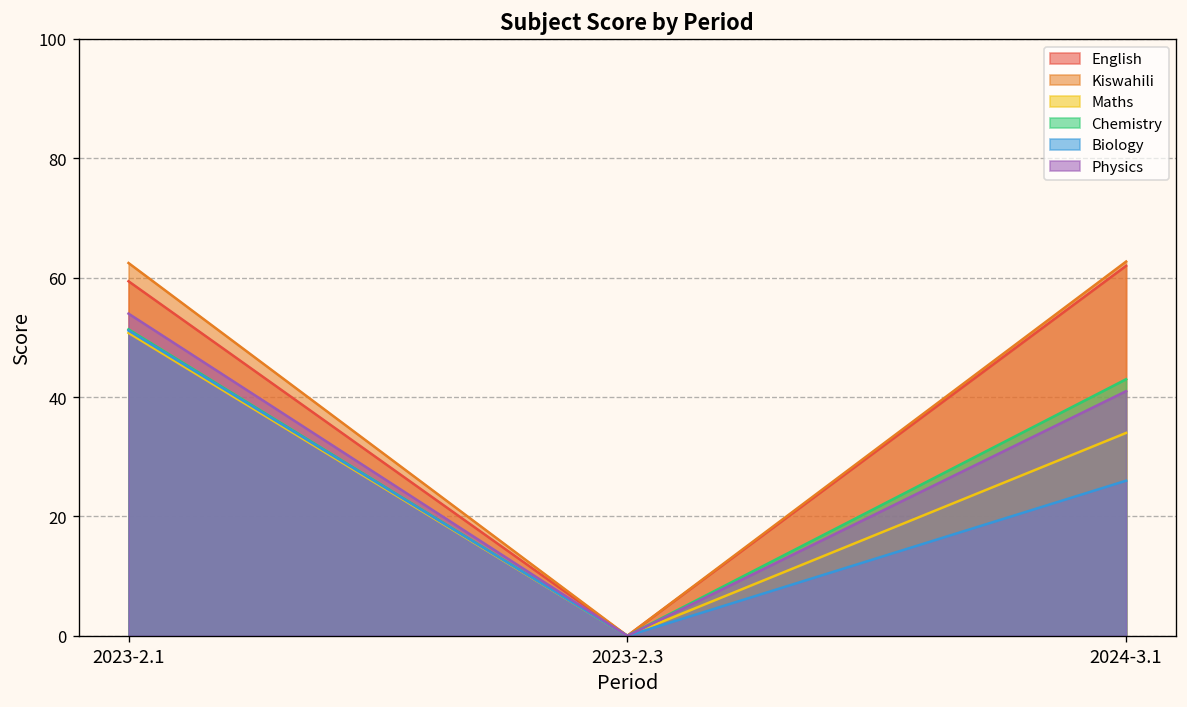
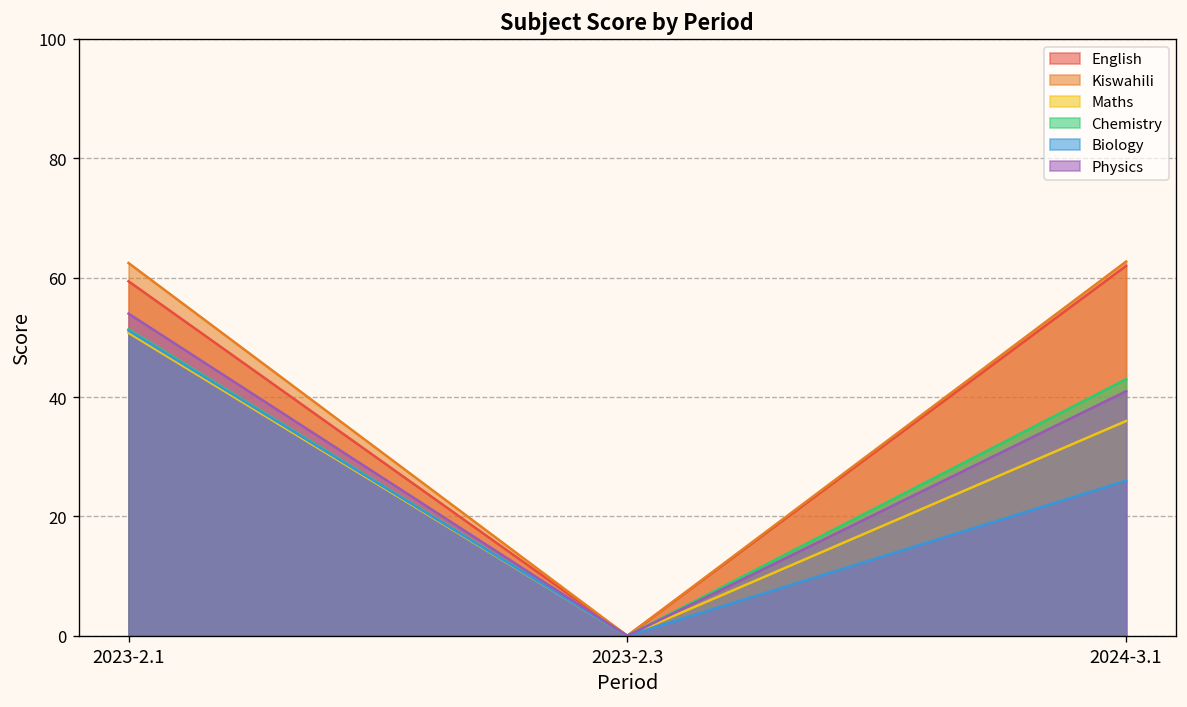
Maths, 2024-3.1: 34 -> 36
